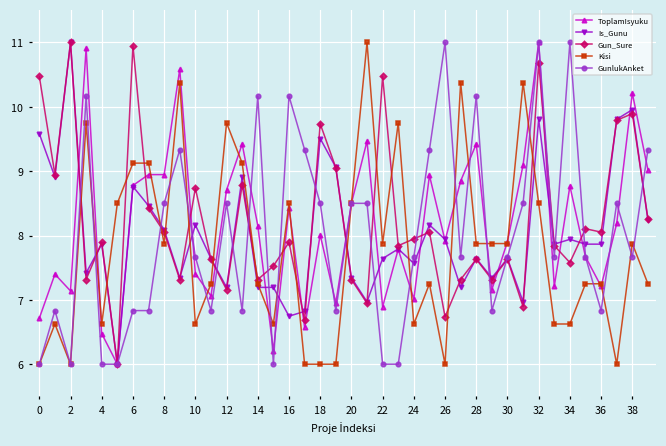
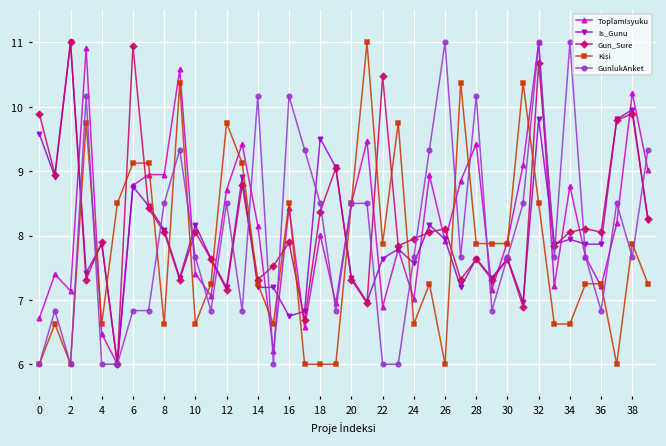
Gun_Sure, 0: 10.5 -> 9.9
Kisi, 8: 7.9 -> 6.6
Gun_Sure, 10: 8.7 -> 8.1
Gun_Sure, 18: 9.7 -> 8.4
Gun_Sure, 26: 6.7 -> 8.1
Gun_Sure, 34: 7.6 -> 8.1
